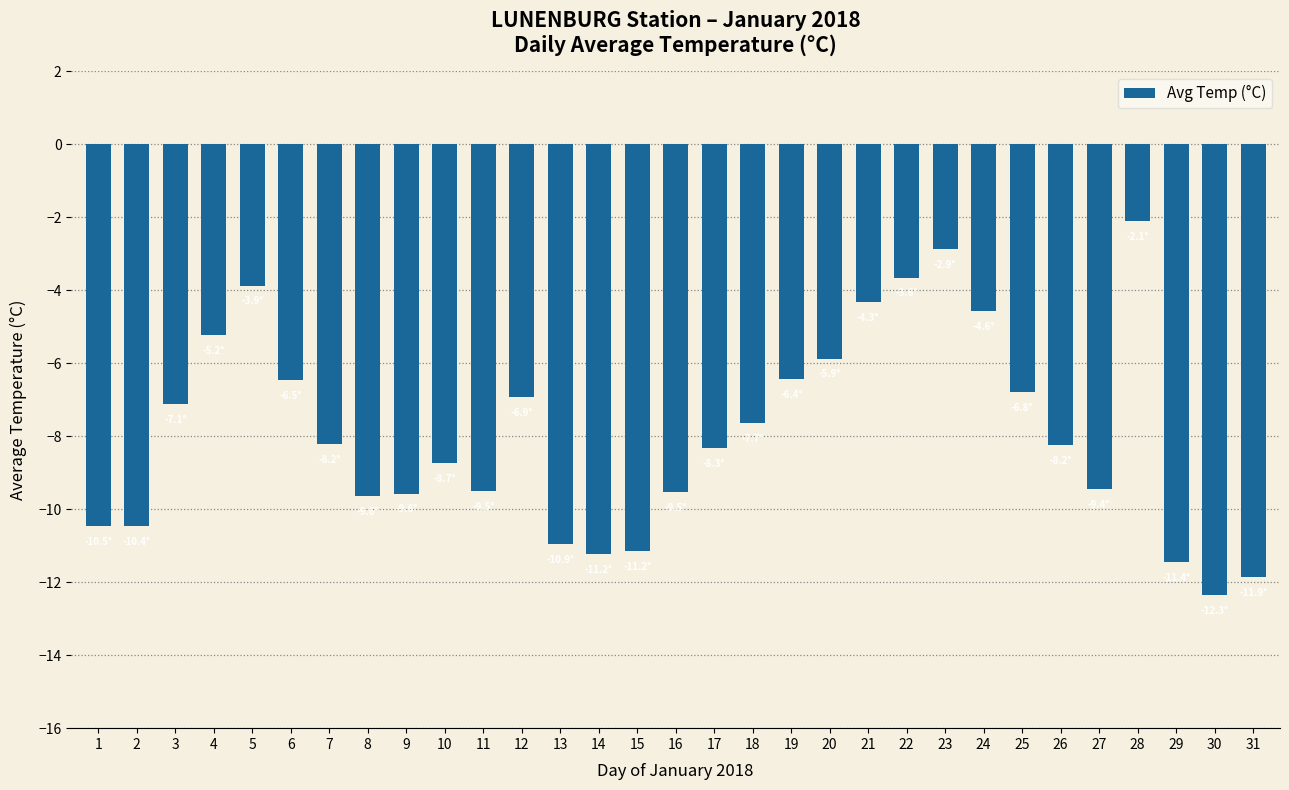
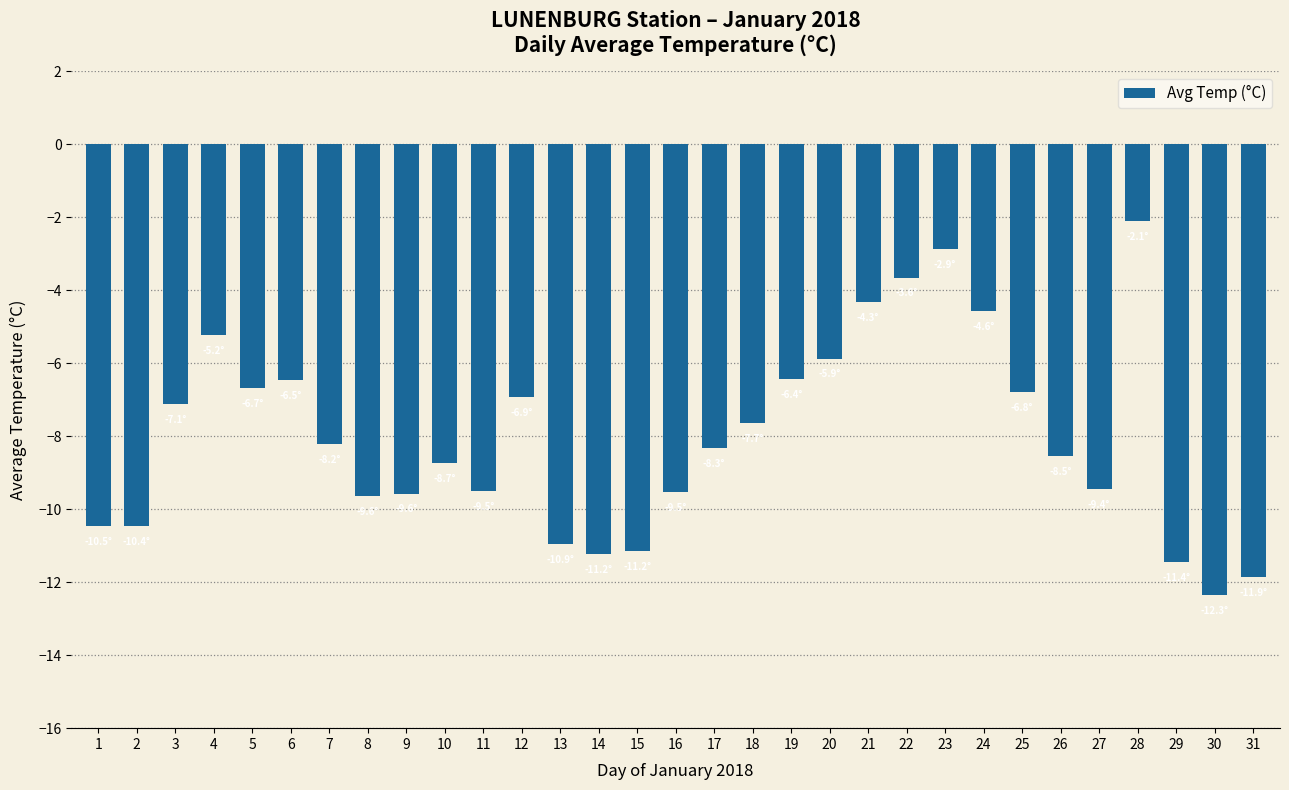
5: -3.9 -> -6.7
26: -8.2 -> -8.5
